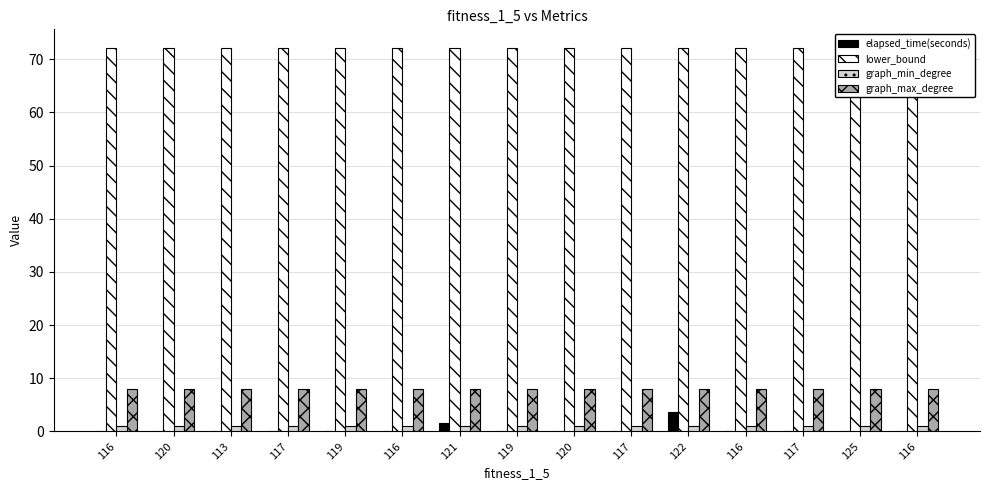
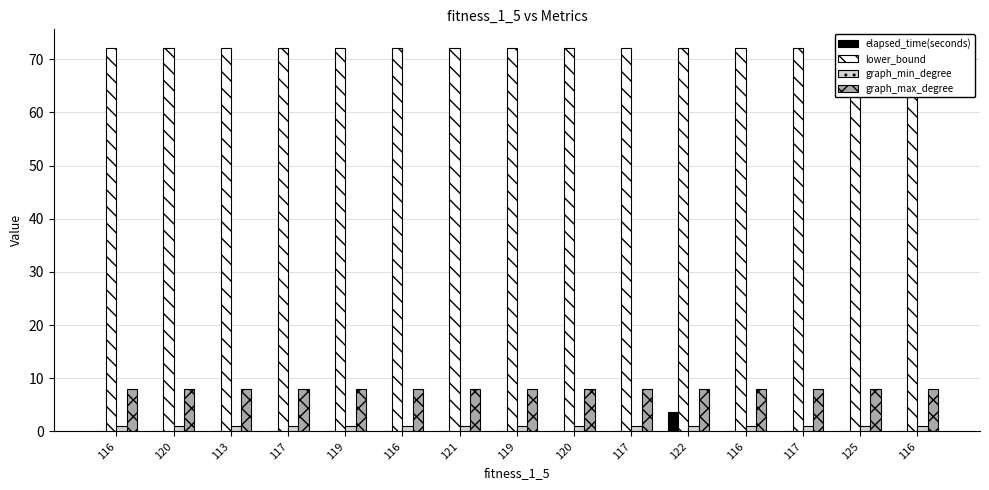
elapsed_time(seconds), 121: 2 -> 0
